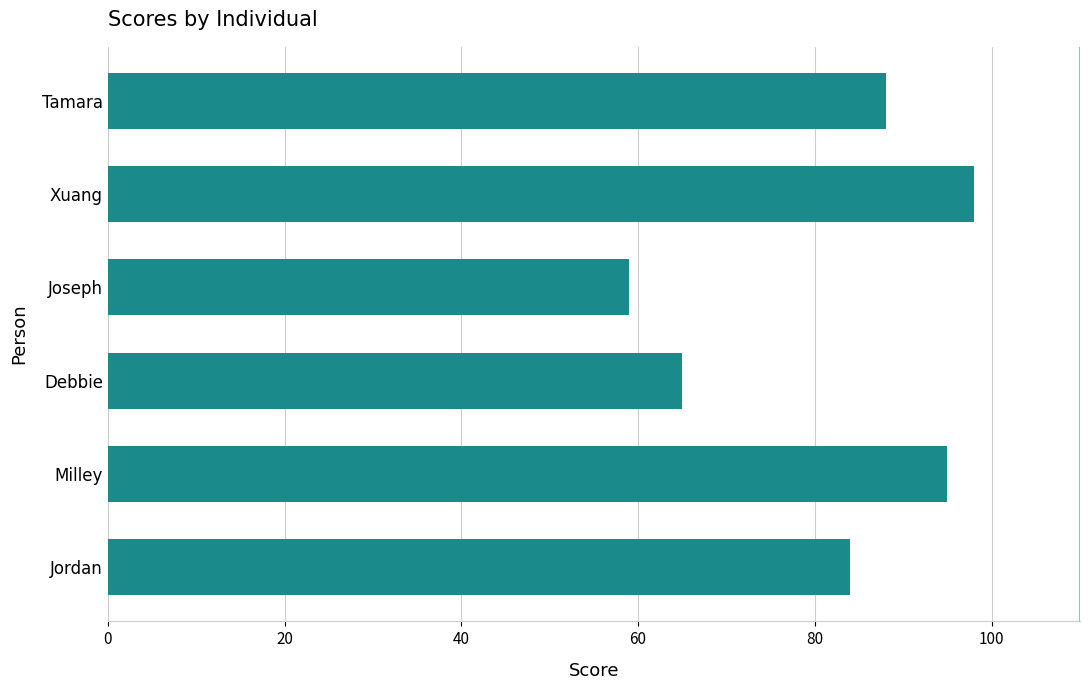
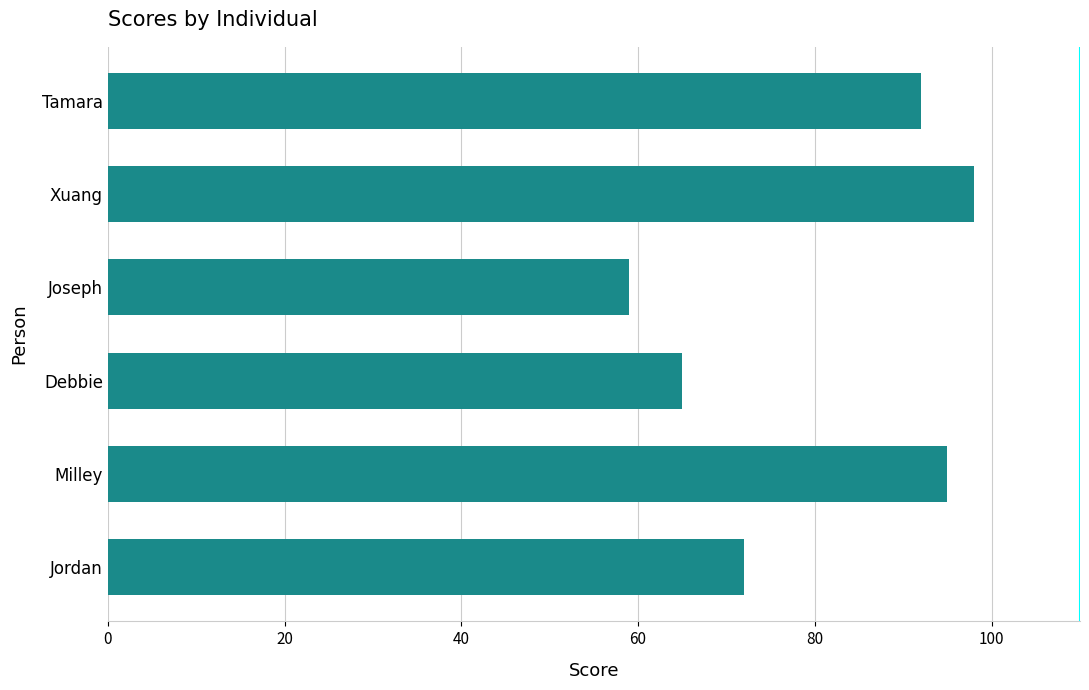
Tamara: 88 -> 92
Jordan: 84 -> 72
